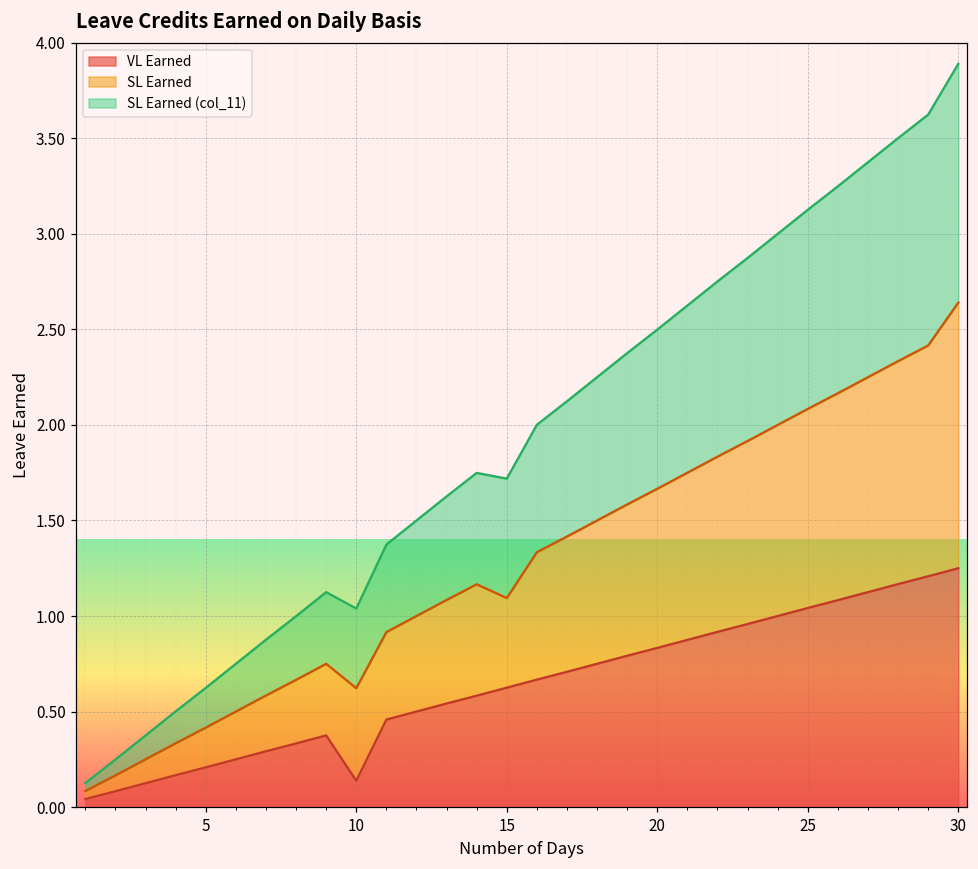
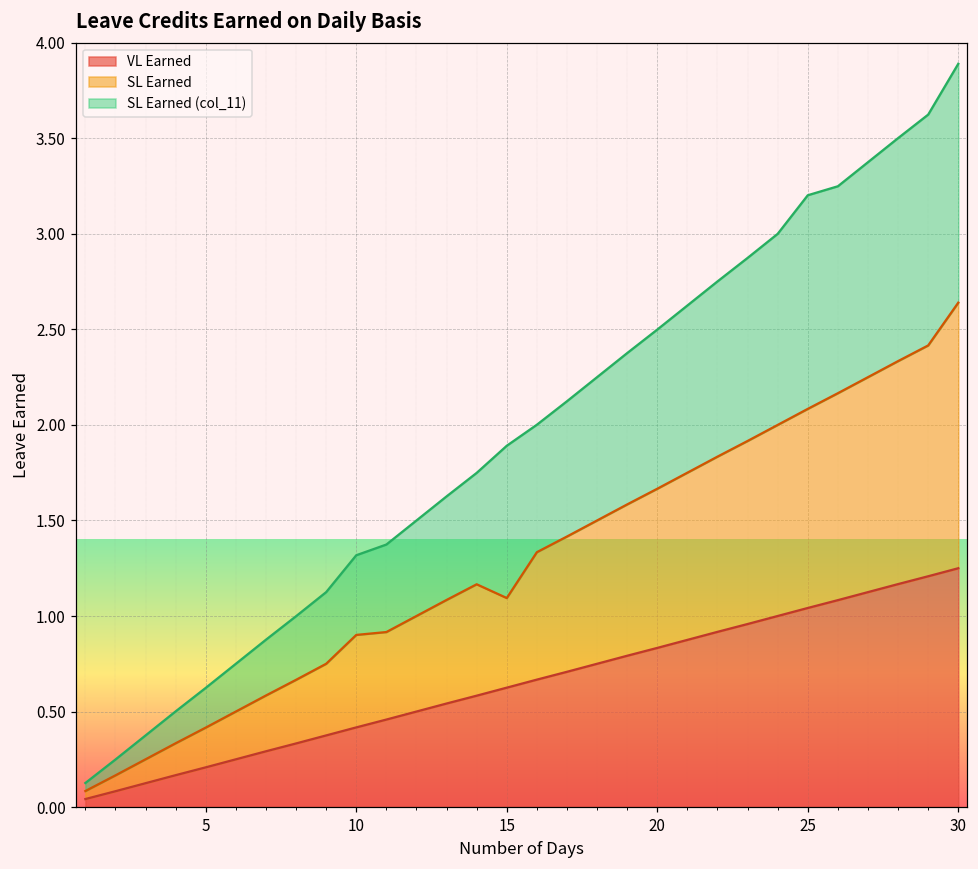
VL Earned, 10: 0.14 -> 0.42
SL Earned (col_11), 15: 0.63 -> 0.80
SL Earned (col_11), 25: 1.04 -> 1.12
